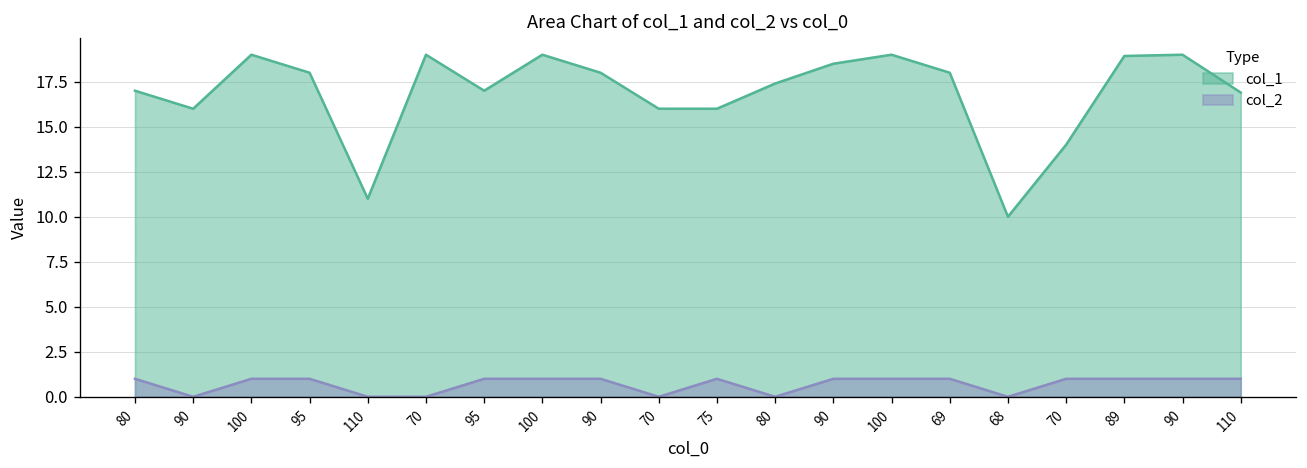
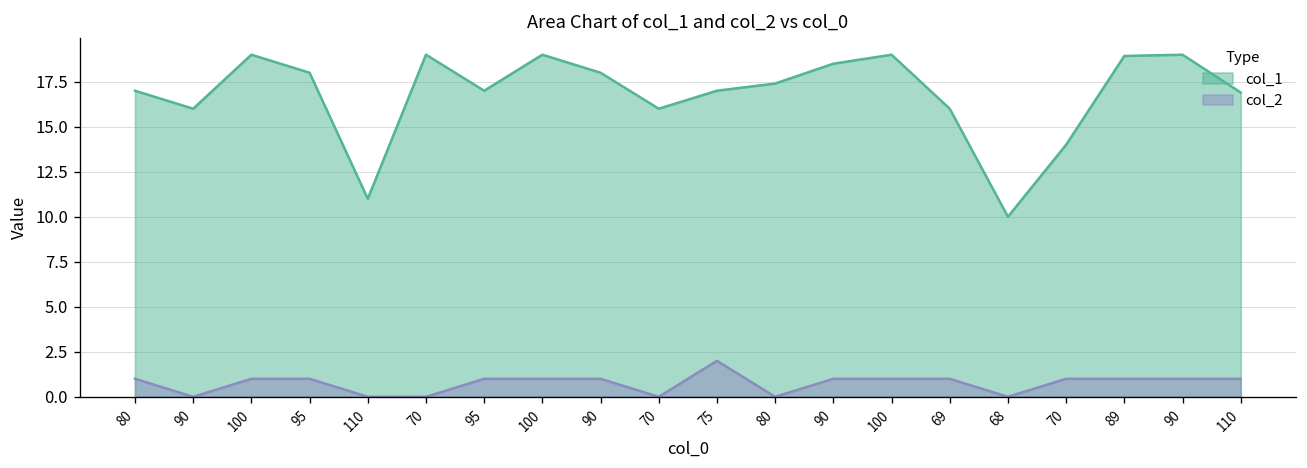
col_1, 75: 16 -> 17
col_2, 75: 1 -> 2
col_1, 69: 18 -> 16
